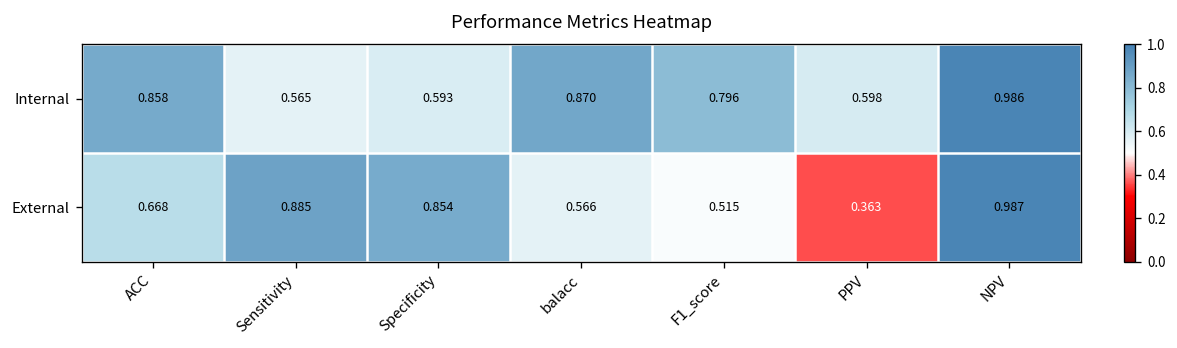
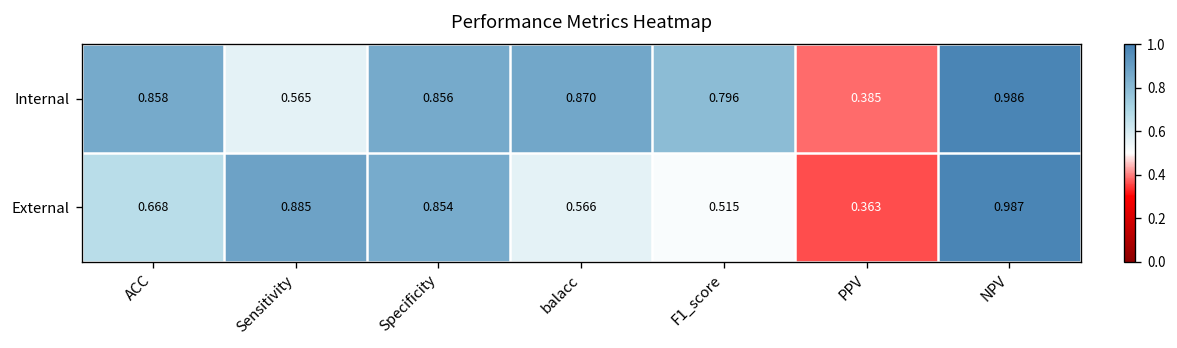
Internal, Specificity: 0.593 -> 0.856
Internal, PPV: 0.598 -> 0.385
